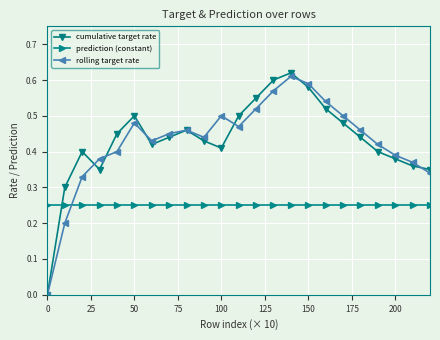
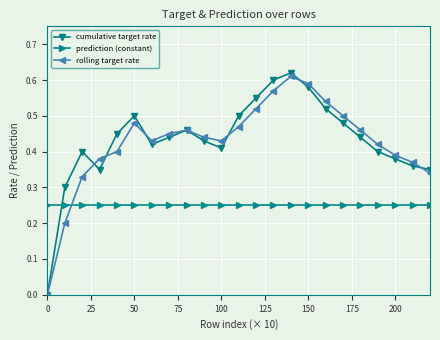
rolling target rate, 100: 0.50 -> 0.43
